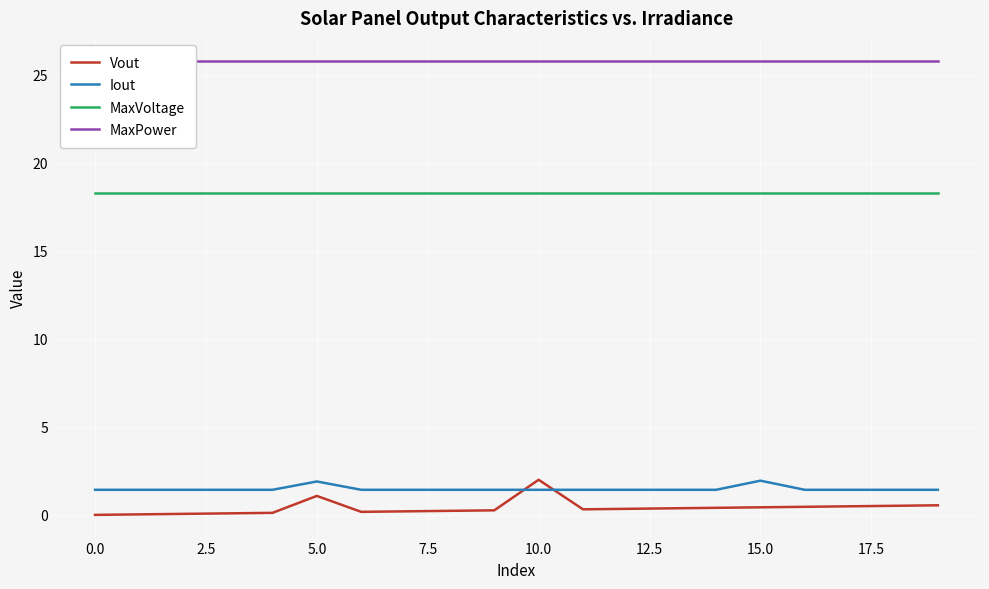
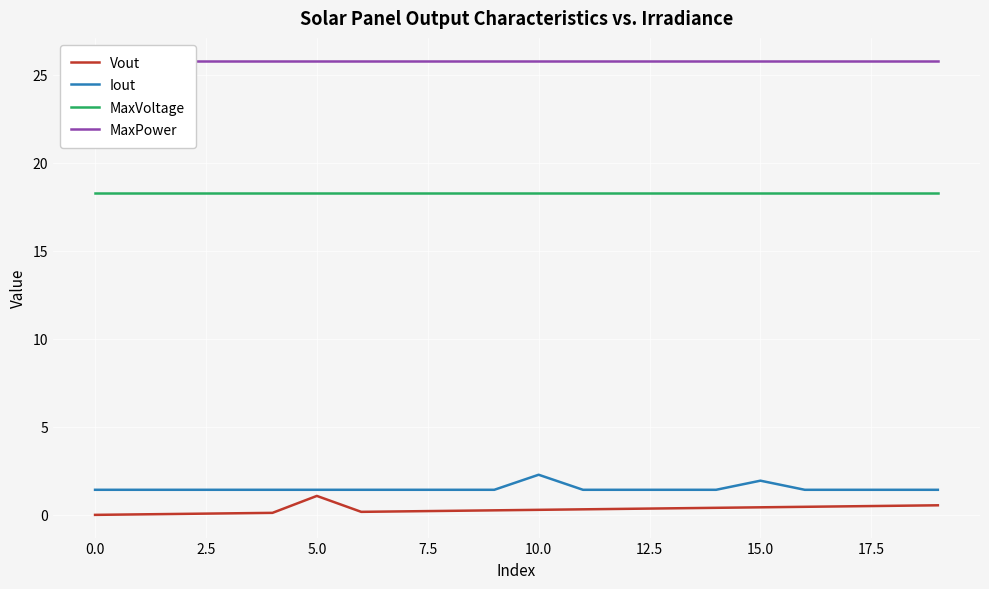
Iout, 5.0: 1.9 -> 1.4
Vout, 10.0: 2.0 -> 0.3
Iout, 10.0: 1.4 -> 2.3
